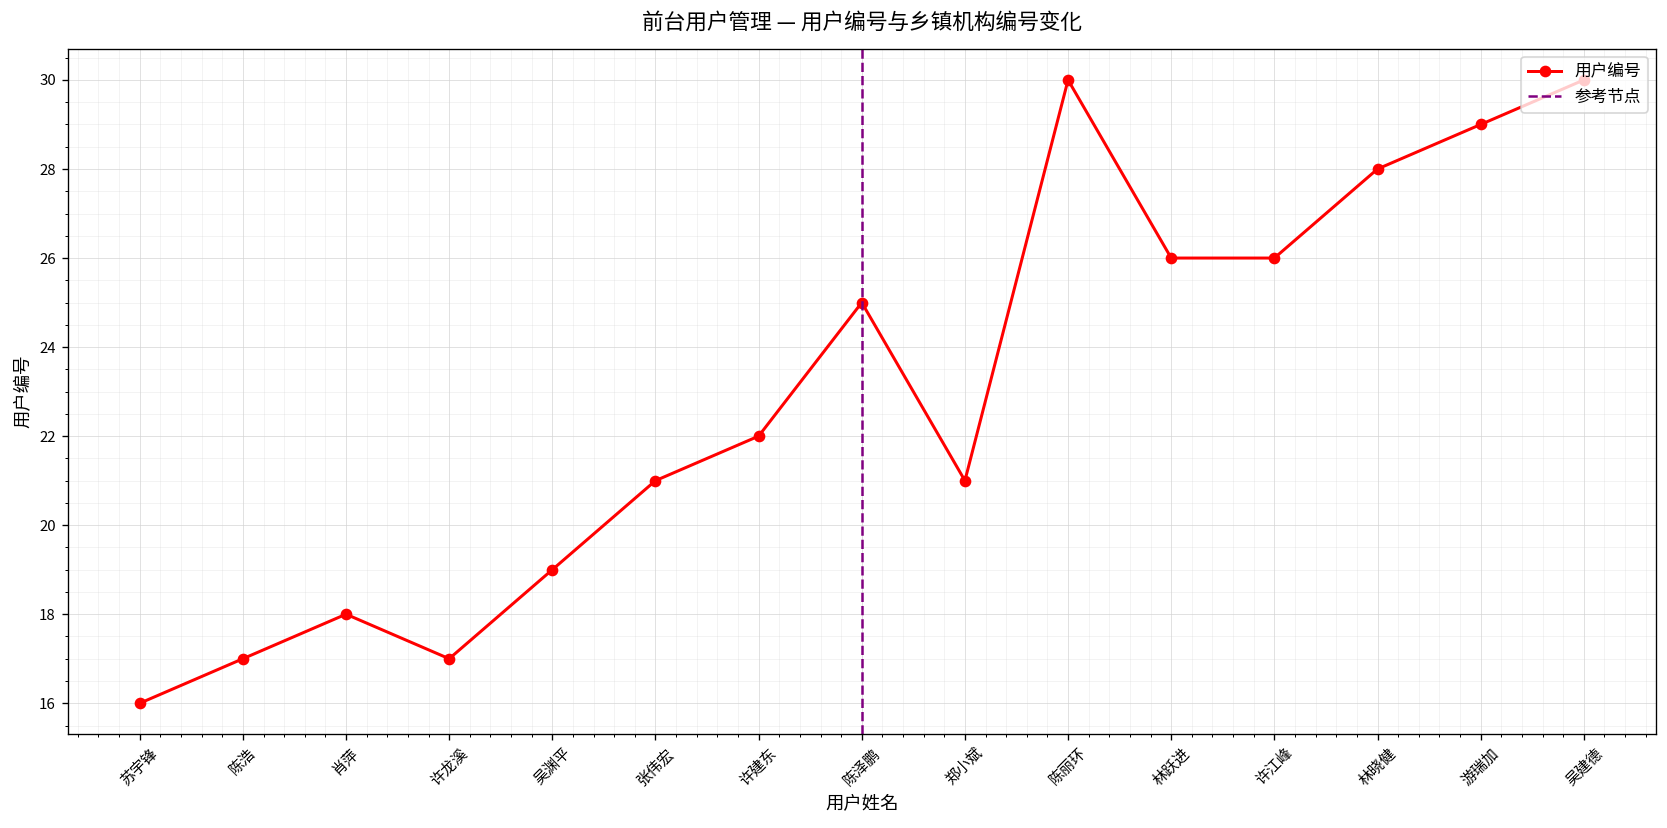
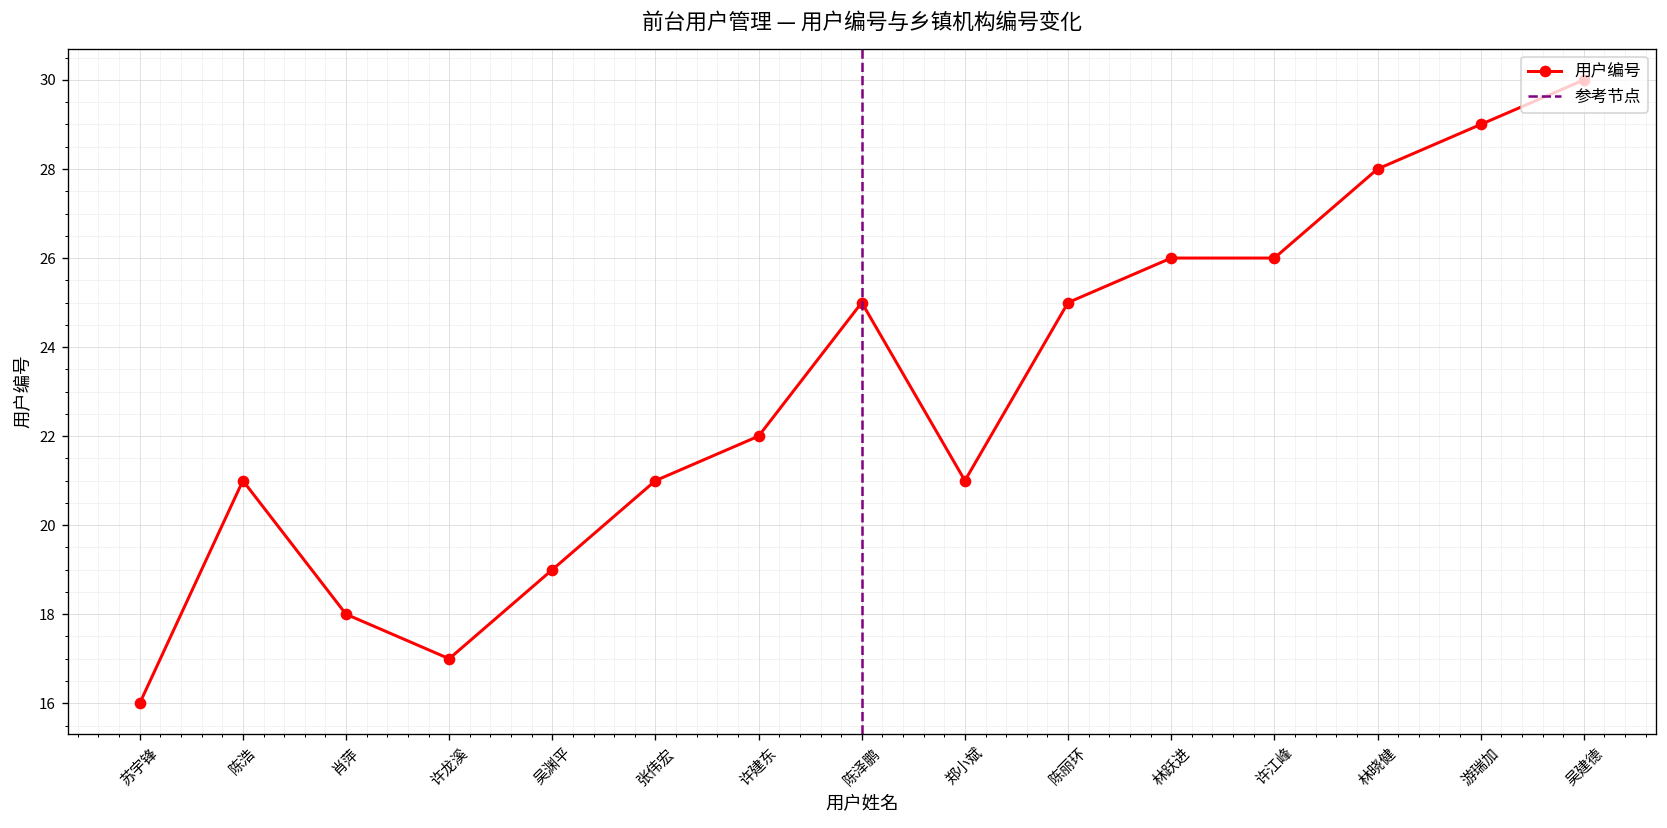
陈浩: 17 -> 21
陈丽环: 30 -> 25
